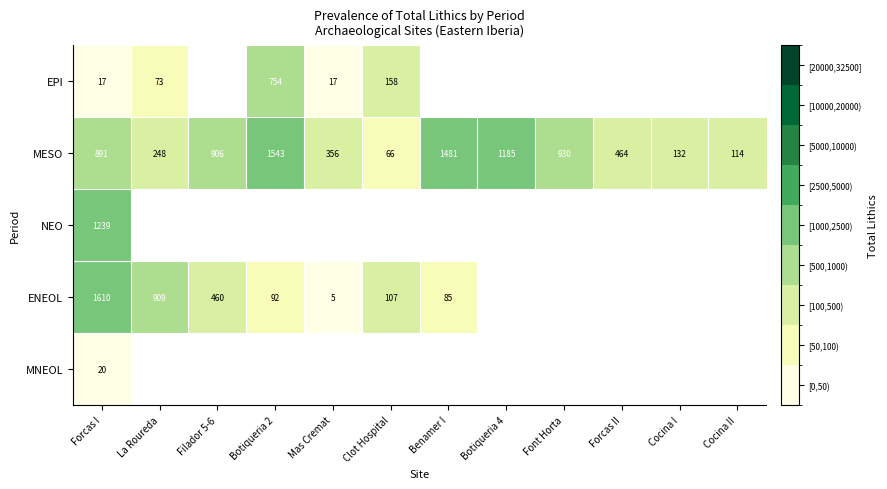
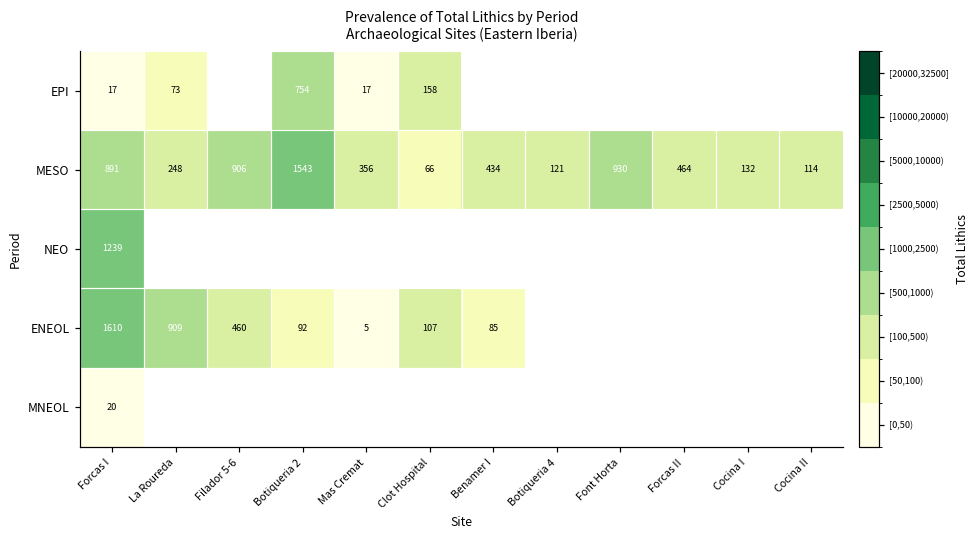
MESO, Benamer I: 1481 -> 434
MESO, Botiqueria 4: 1185 -> 121
